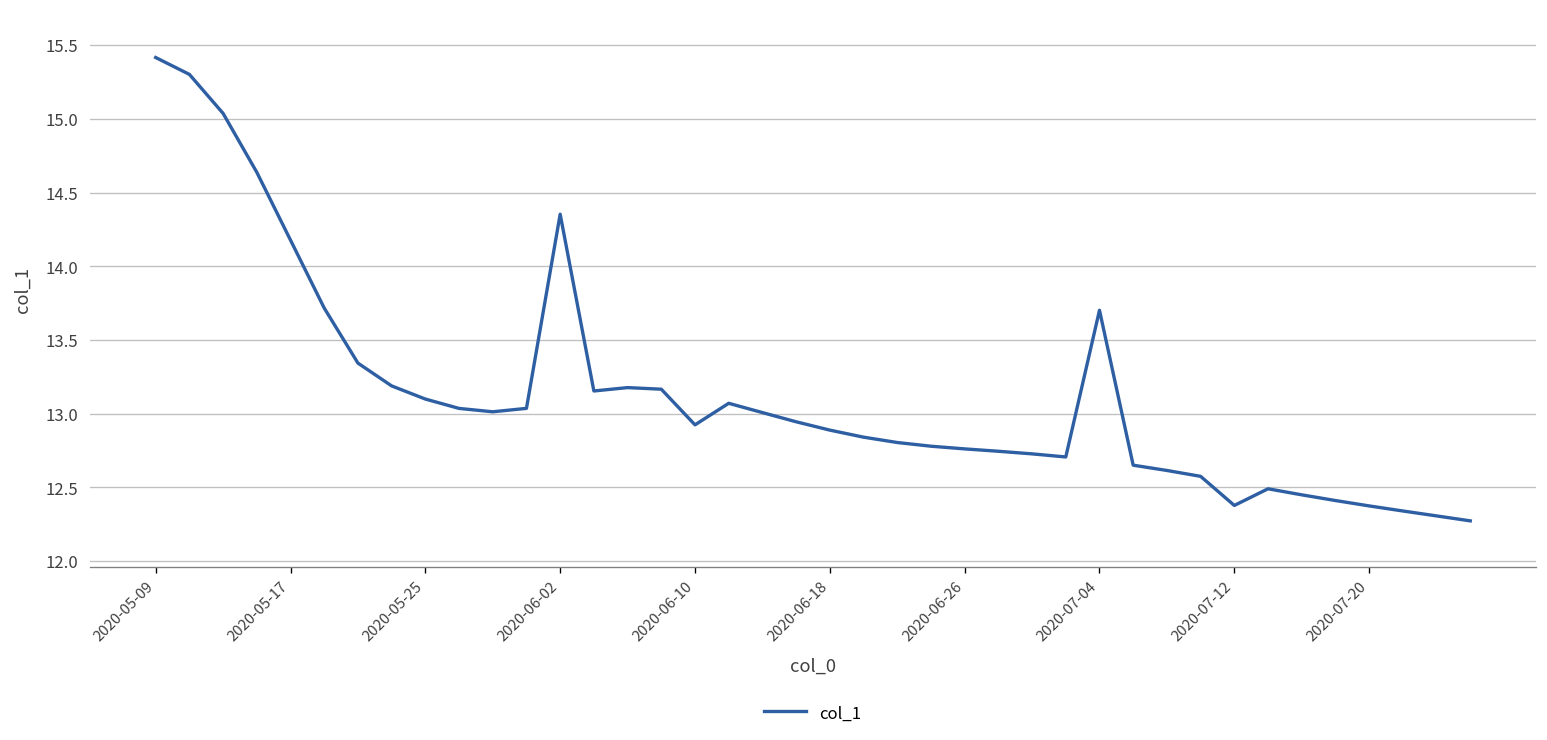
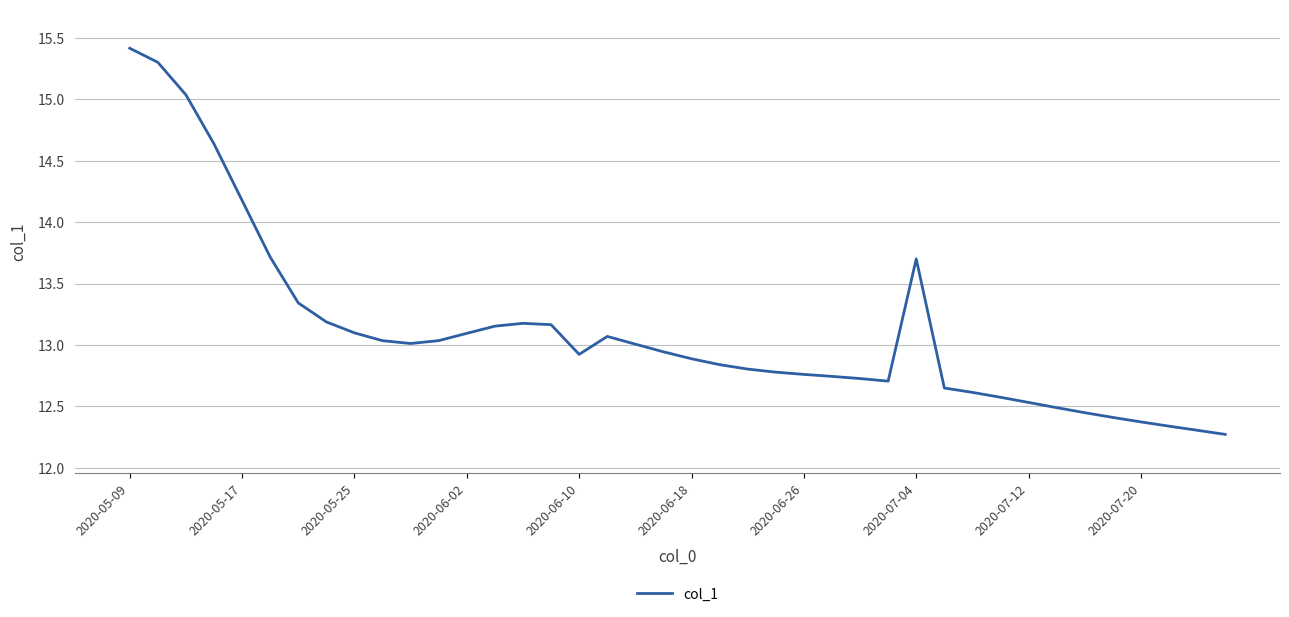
2020-06-02: 14.35 -> 13.10
2020-07-12: 12.38 -> 12.53
